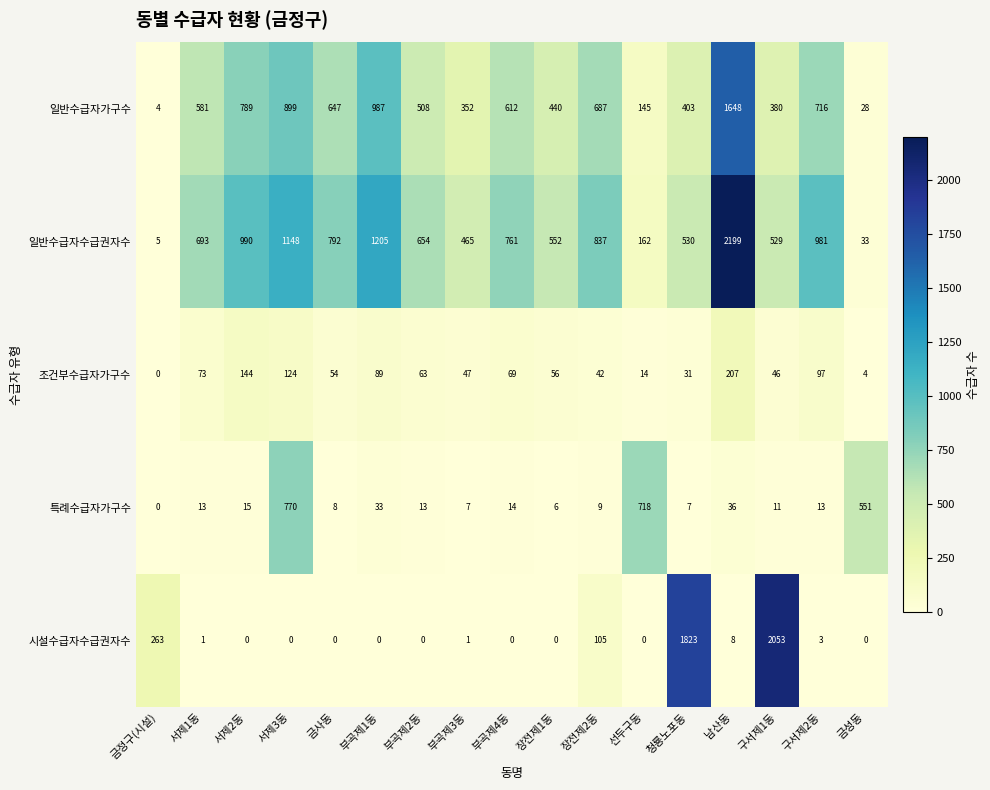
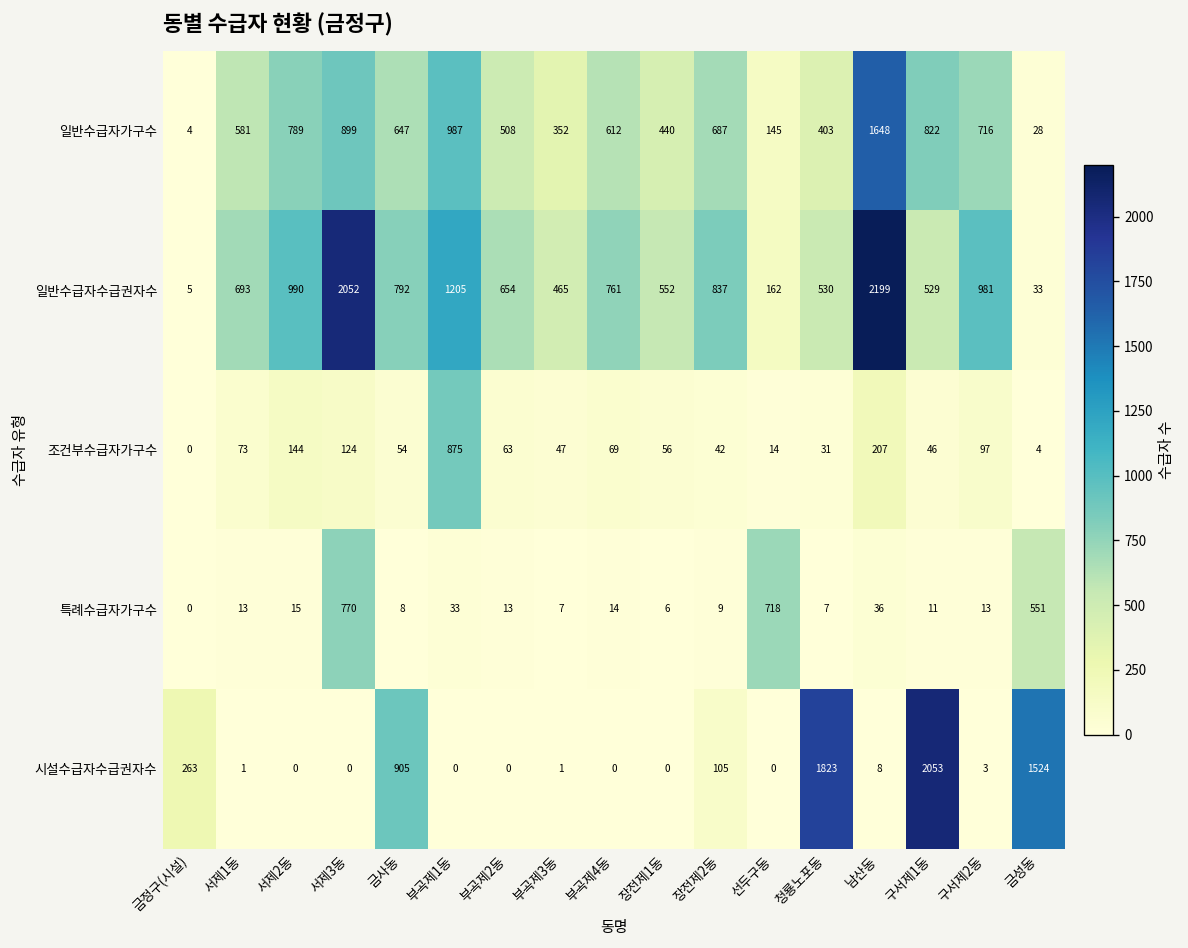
일반수급자가구수, 구서제1동: 380 -> 822
일반수급자수급권자수, 서제3동: 1148 -> 2052
조건부수급자가구수, 부곡제1동: 89 -> 875
시설수급자수급권자수, 금사동: 0 -> 905
시설수급자수급권자수, 금성동: 0 -> 1524
